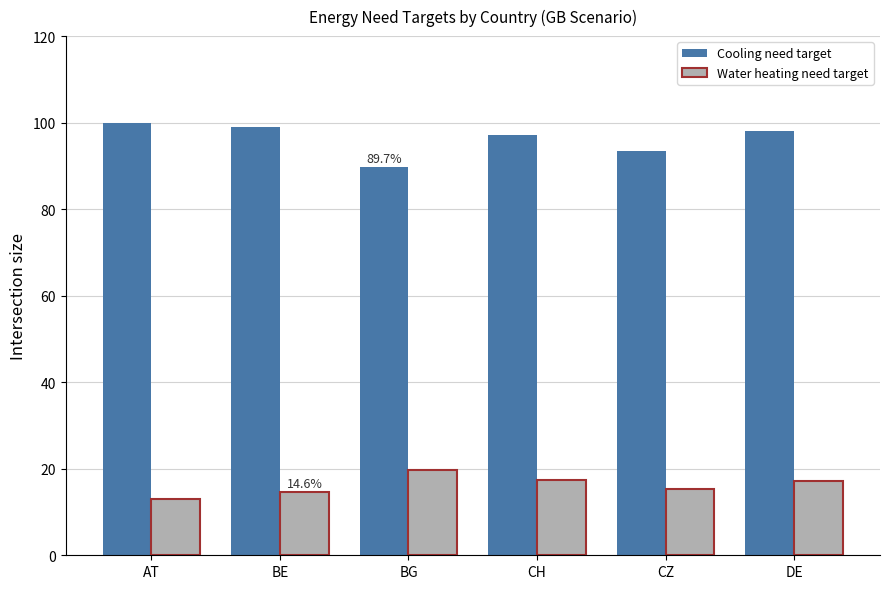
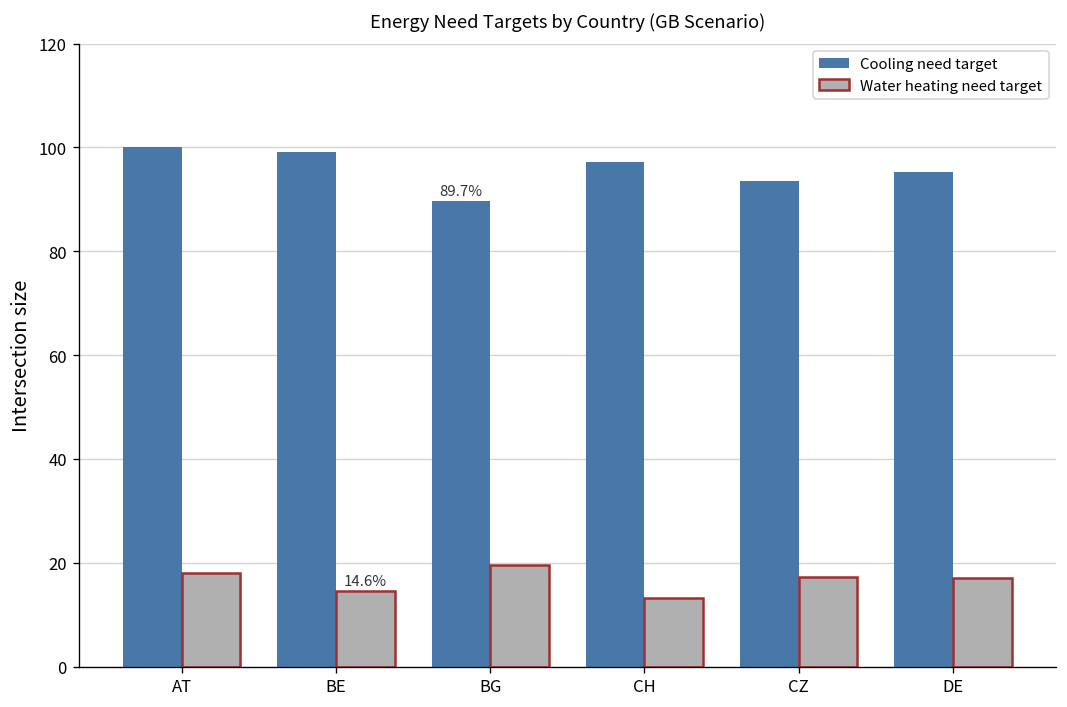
Water heating need target, AT: 13 -> 18
Water heating need target, CH: 17 -> 13
Water heating need target, CZ: 15 -> 17
Cooling need target, DE: 98 -> 95
